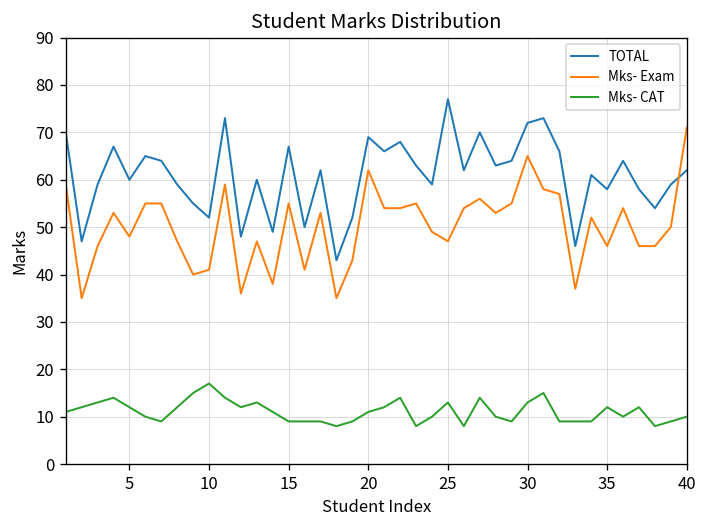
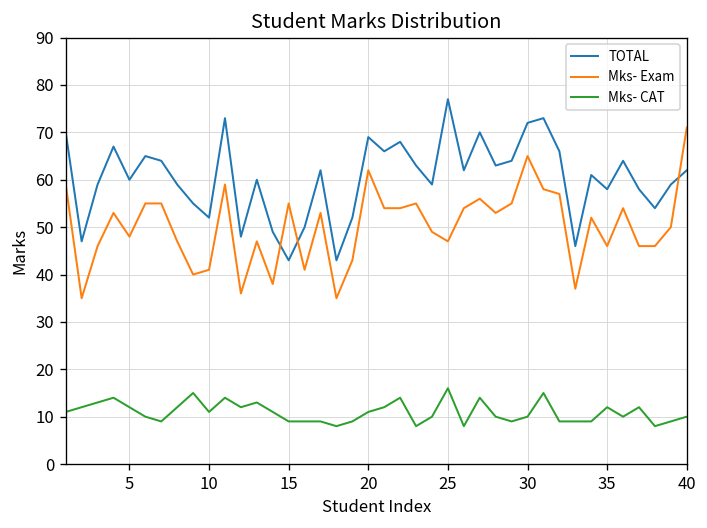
Mks- CAT, 10: 17 -> 11
TOTAL, 15: 67 -> 43
Mks- CAT, 25: 13 -> 16
Mks- CAT, 30: 13 -> 10
